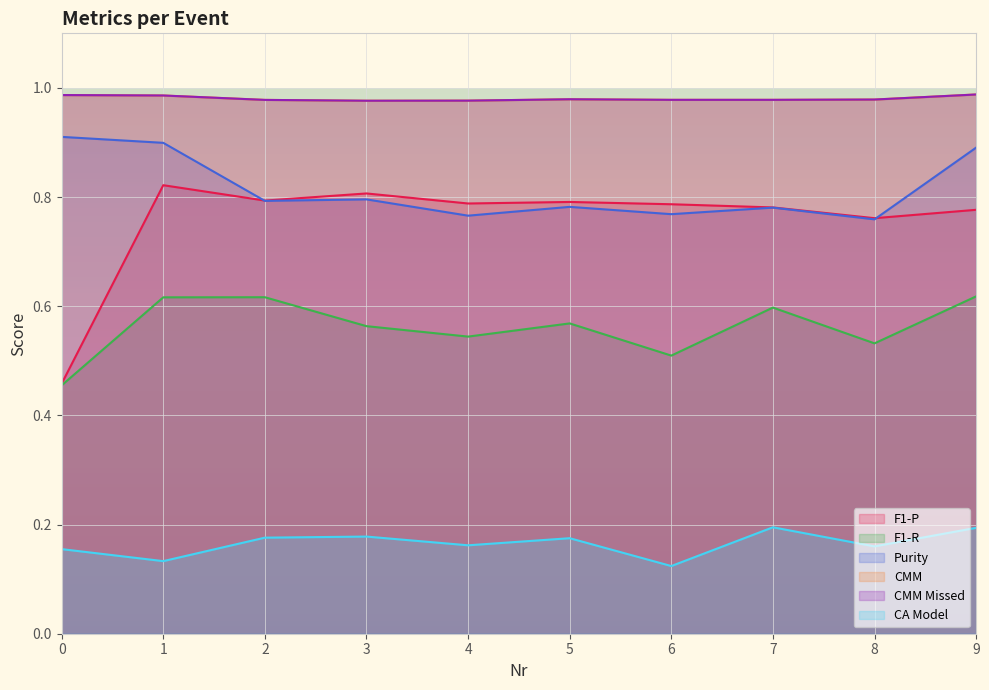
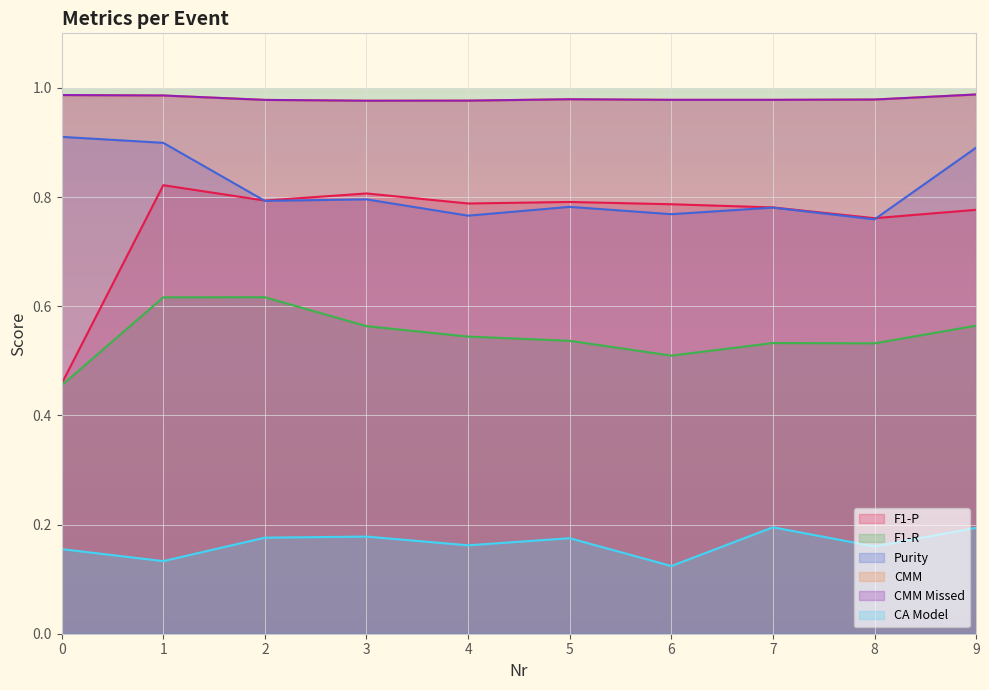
F1-R, 5: 0.57 -> 0.54
F1-R, 7: 0.60 -> 0.53
F1-R, 9: 0.62 -> 0.56
